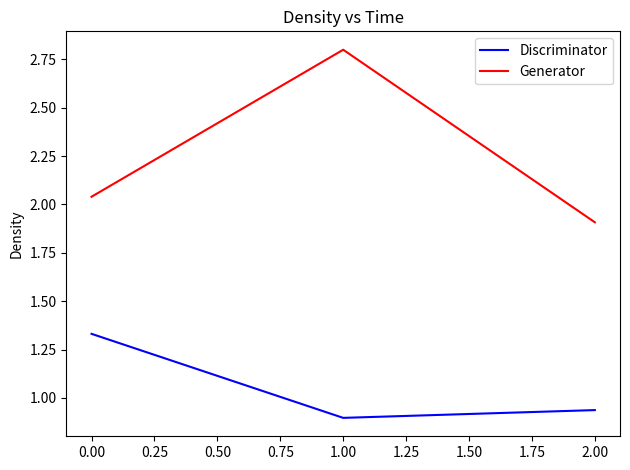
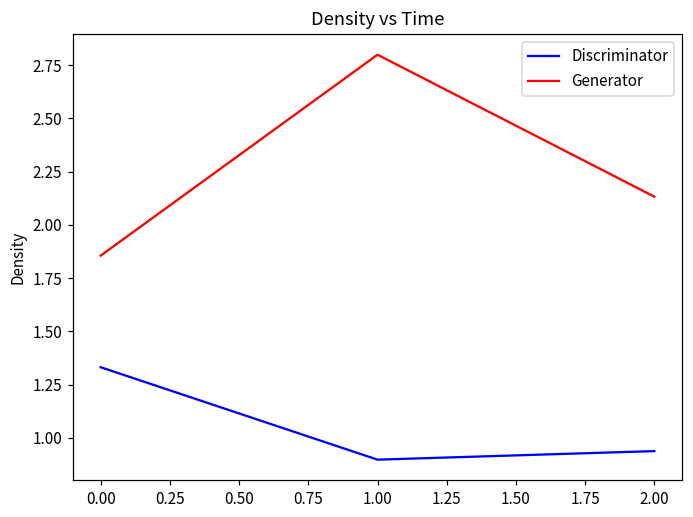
Generator, 0.00: 2.04 -> 1.86
Generator, 2.00: 1.91 -> 2.13
